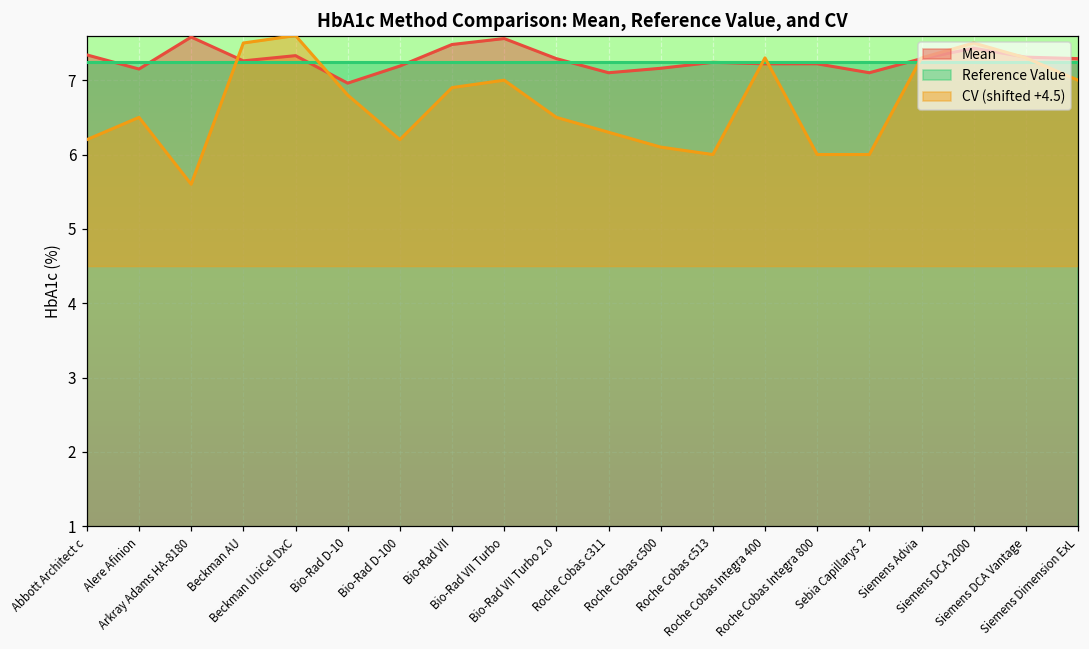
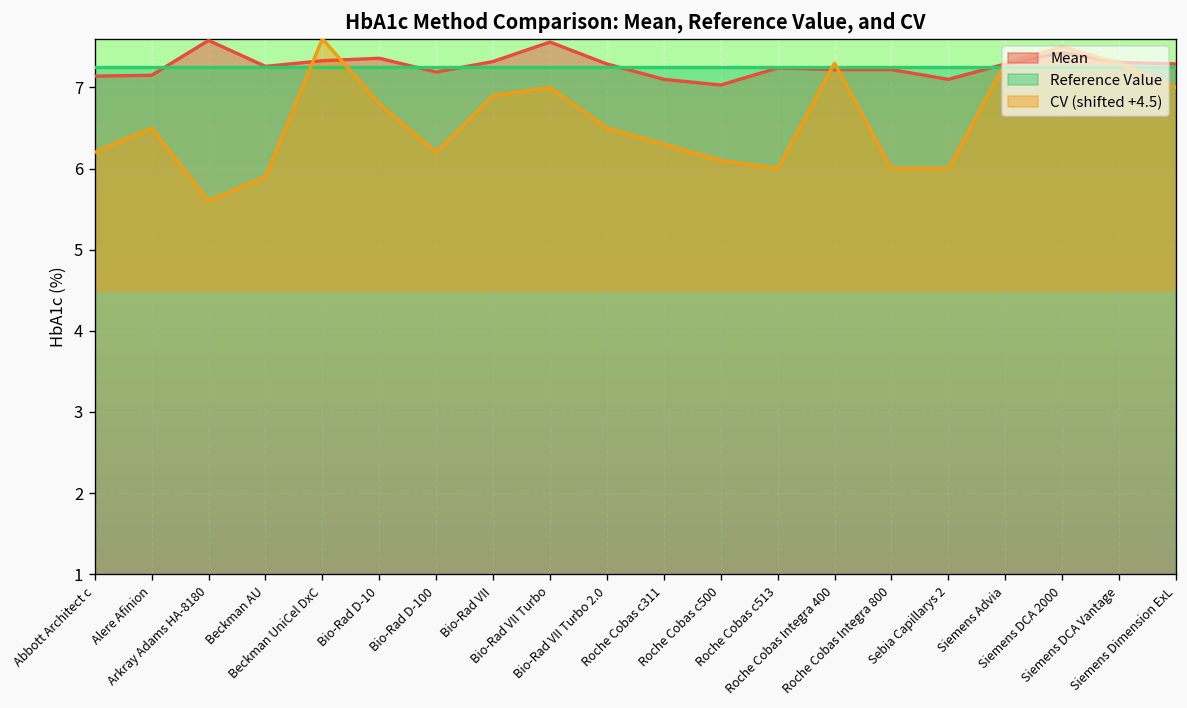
Mean, Abbott Architect c: 7.3 -> 7.1
CV (shifted +4.5), Beckman AU: 7.5 -> 5.9
Mean, Bio-Rad D-10: 7.0 -> 7.4
Mean, Bio-Rad VII: 7.5 -> 7.3
Mean, Roche Cobas c500: 7.2 -> 7.0
